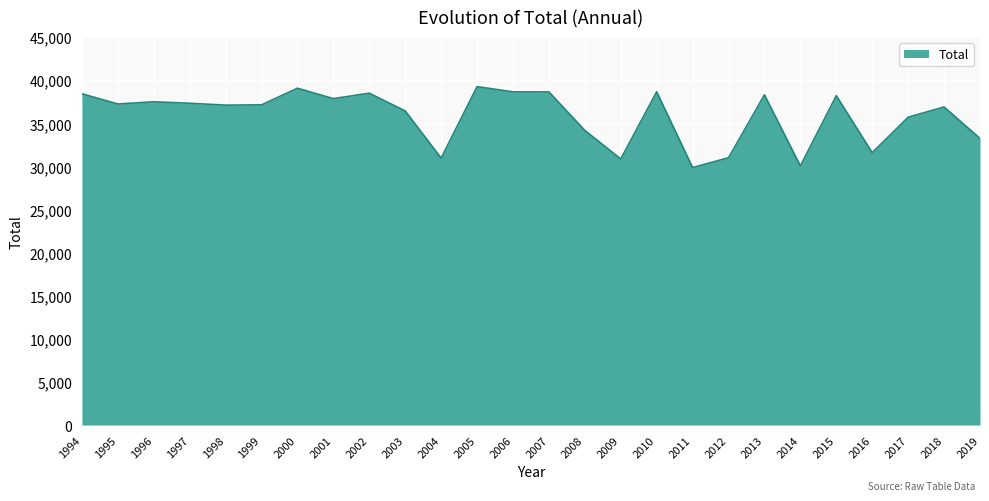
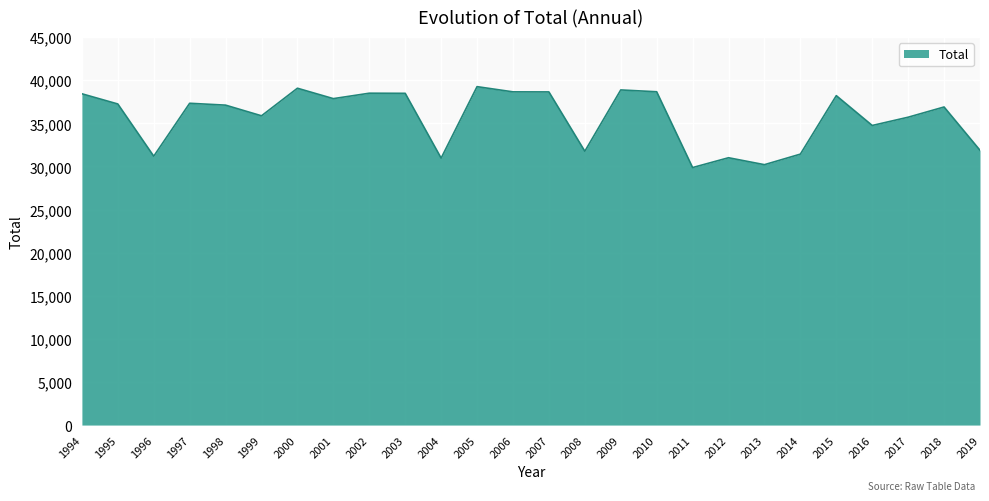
1996: 37,000 -> 31,000
1999: 37,000 -> 36,000
2003: 36,000 -> 38,000
2008: 34,000 -> 32,000
2009: 31,000 -> 39,000
2013: 38,000 -> 30,000
2014: 30,000 -> 31,000
2016: 32,000 -> 35,000
2019: 33,000 -> 32,000
